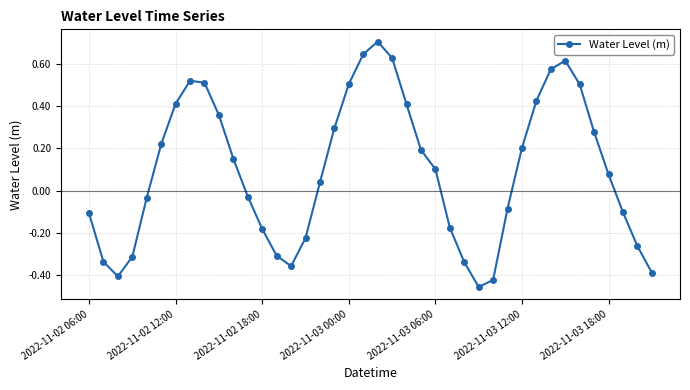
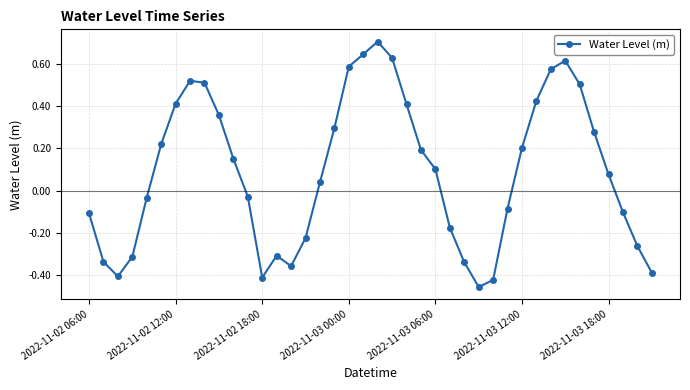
2022-11-02 18:00: -0.18 -> -0.41
2022-11-03 00:00: 0.50 -> 0.59
